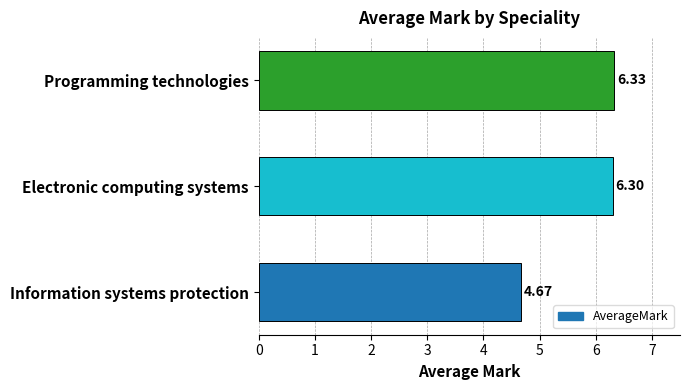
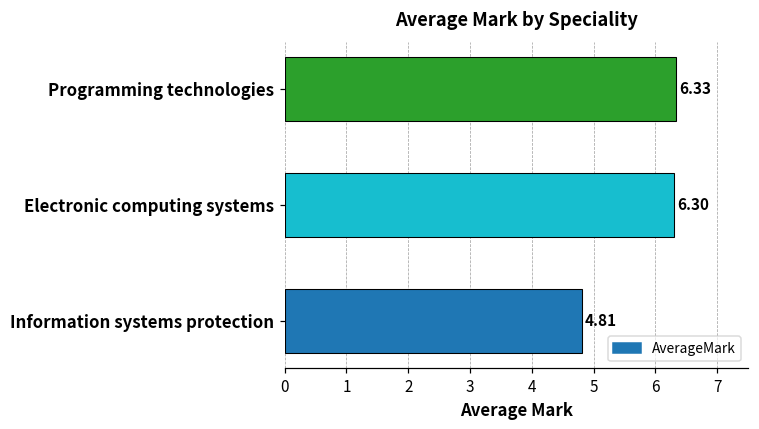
Information systems protection: 4.67 -> 4.81
